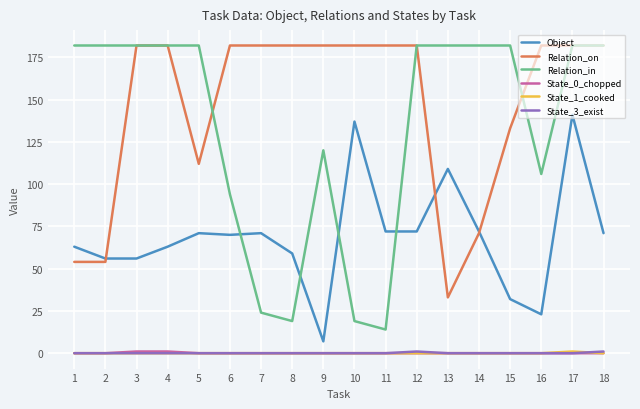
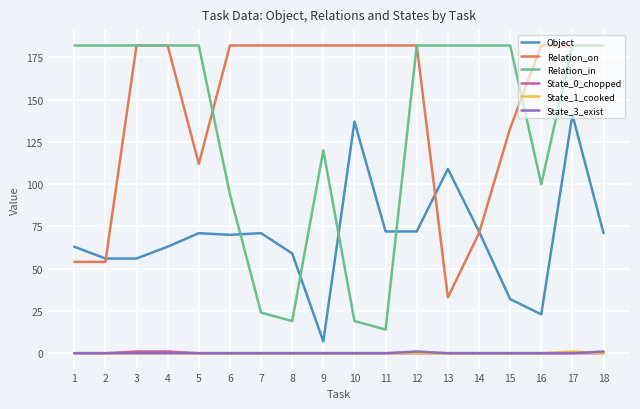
Relation_in, 16: 106 -> 100
